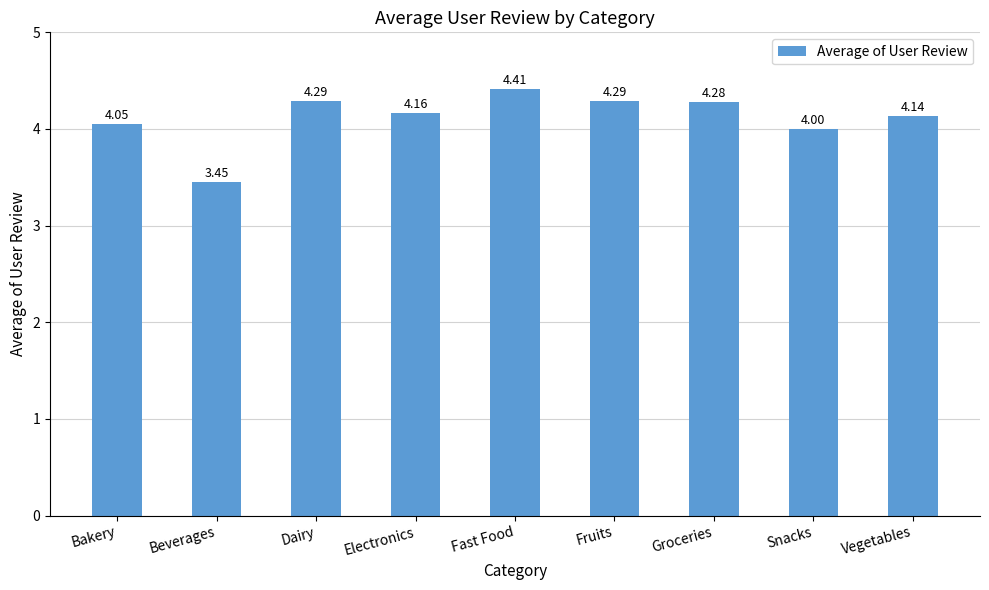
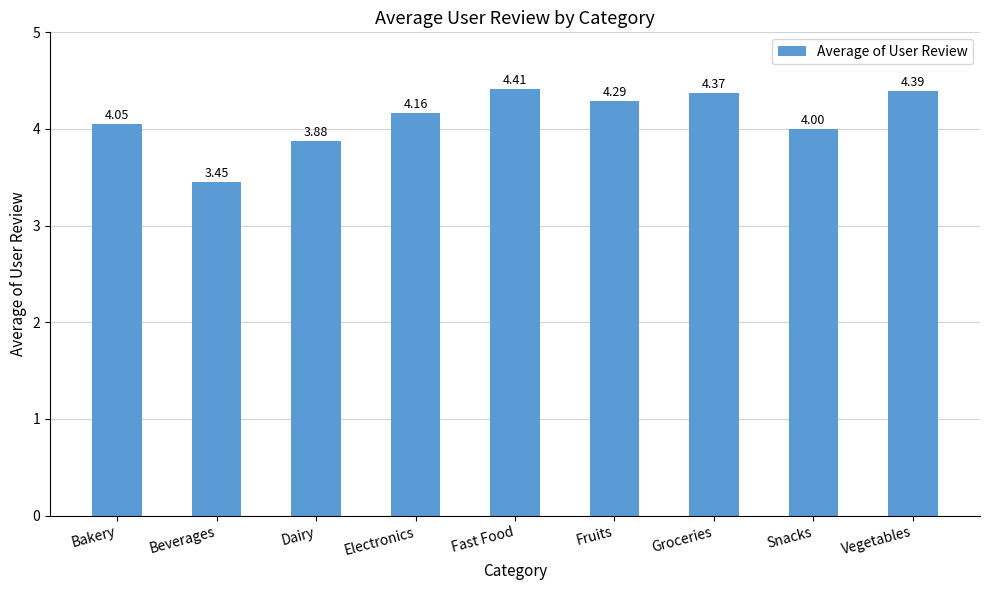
Dairy: 4.29 -> 3.88
Groceries: 4.28 -> 4.37
Vegetables: 4.14 -> 4.39
